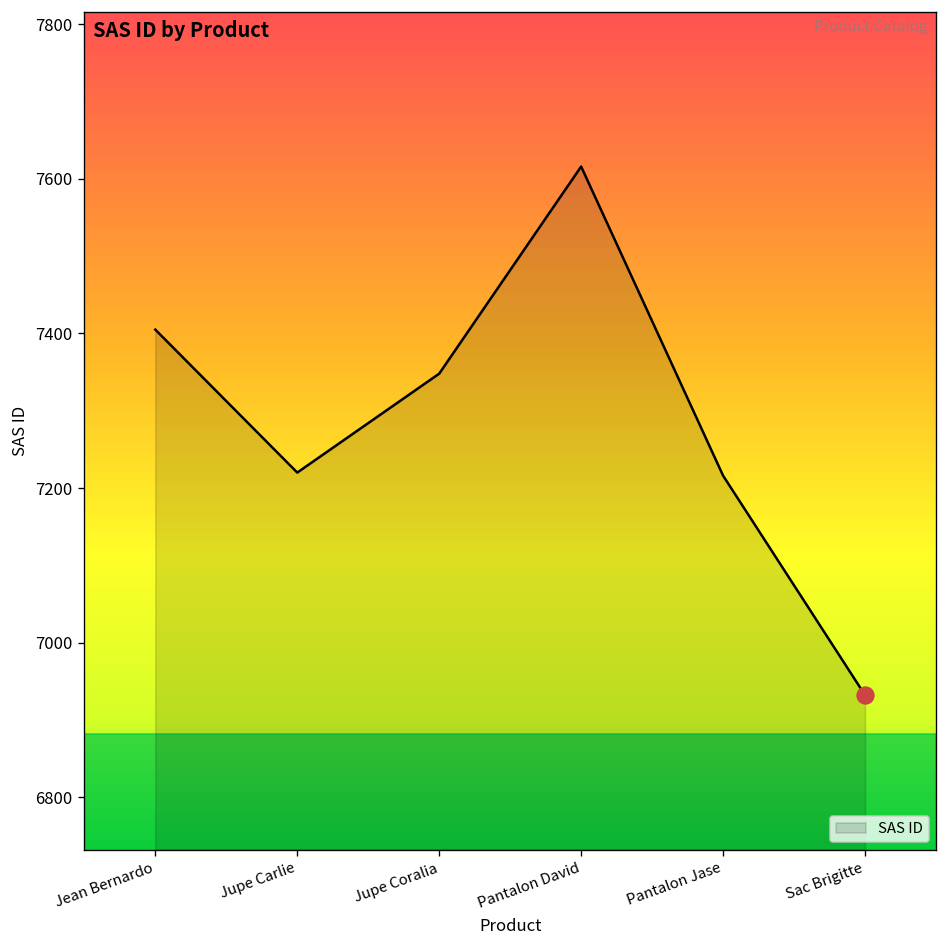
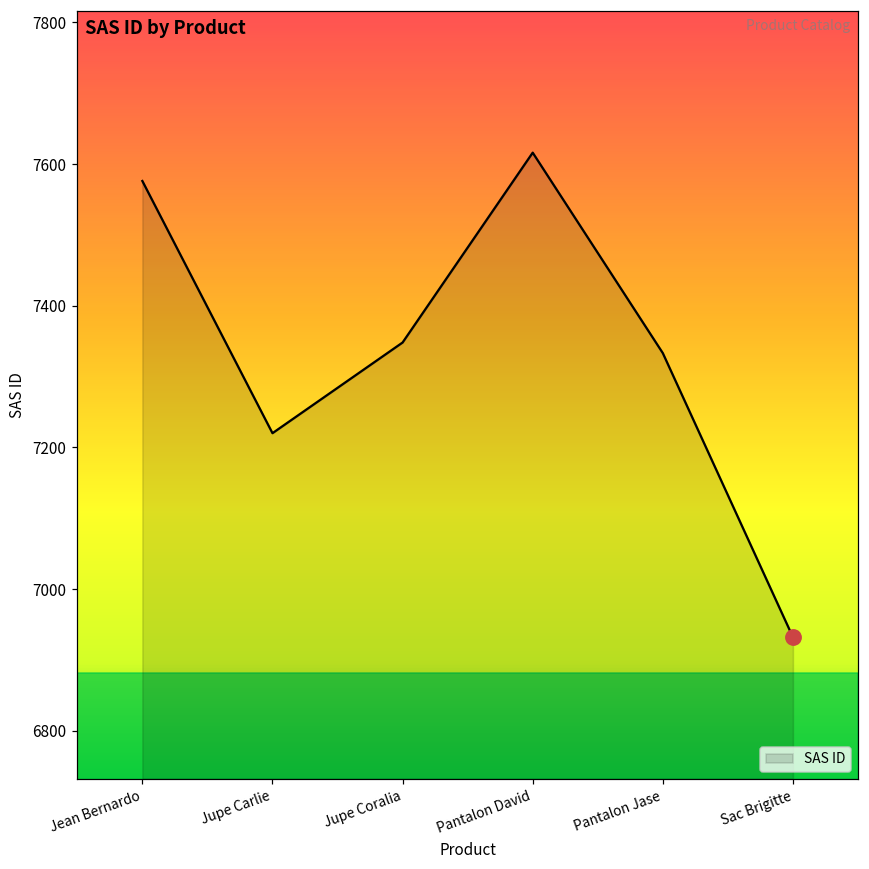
SAS ID, Jean Bernardo: 7410 -> 7580
SAS ID, Pantalon Jase: 7220 -> 7330
